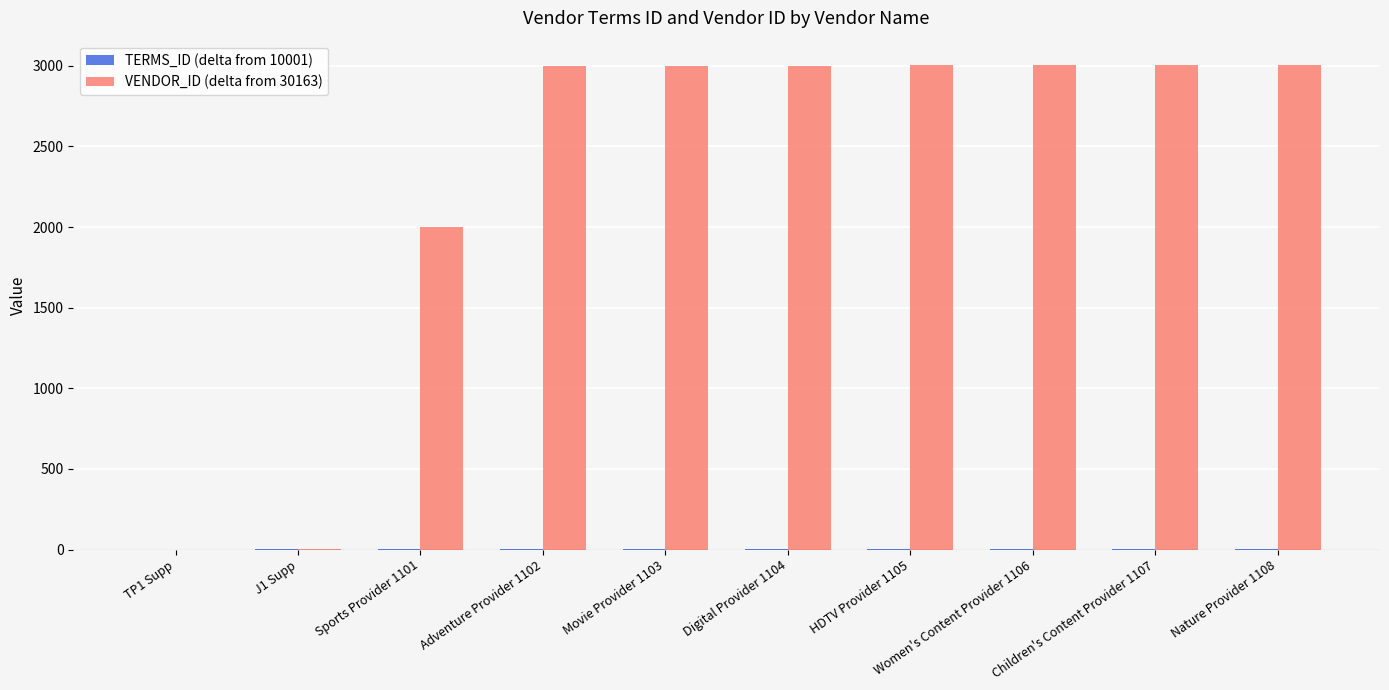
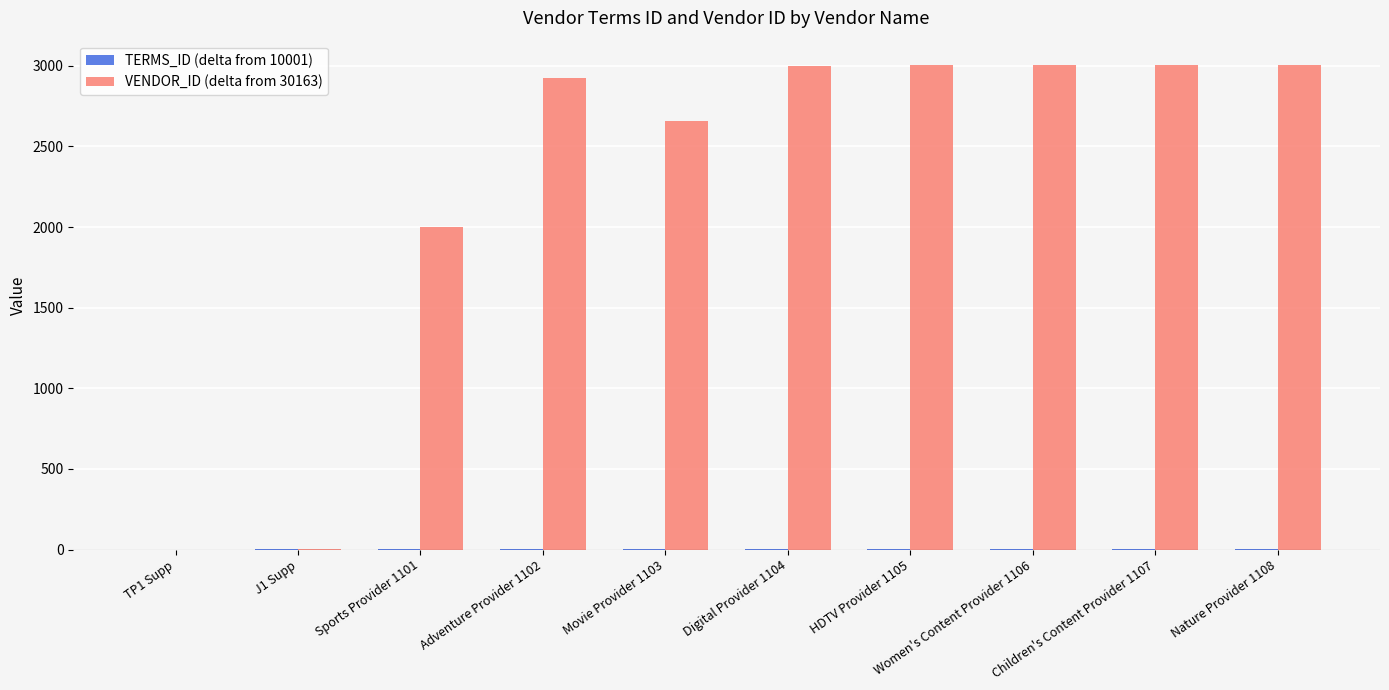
VENDOR_ID (delta from 30163), Adventure Provider 1102: 3000 -> 2930
VENDOR_ID (delta from 30163), Movie Provider 1103: 3000 -> 2660
